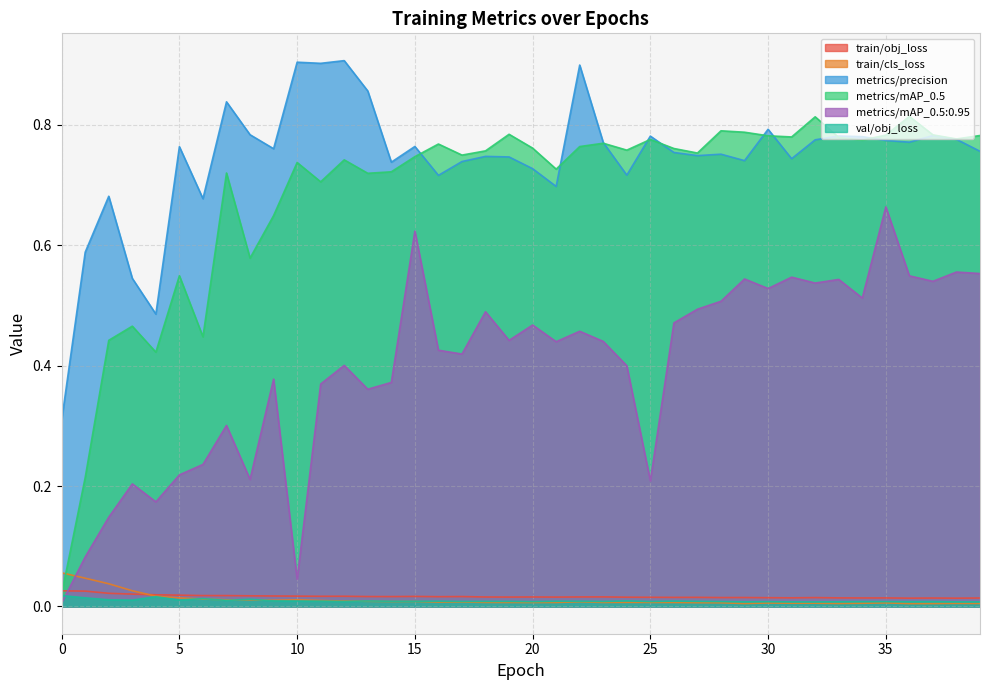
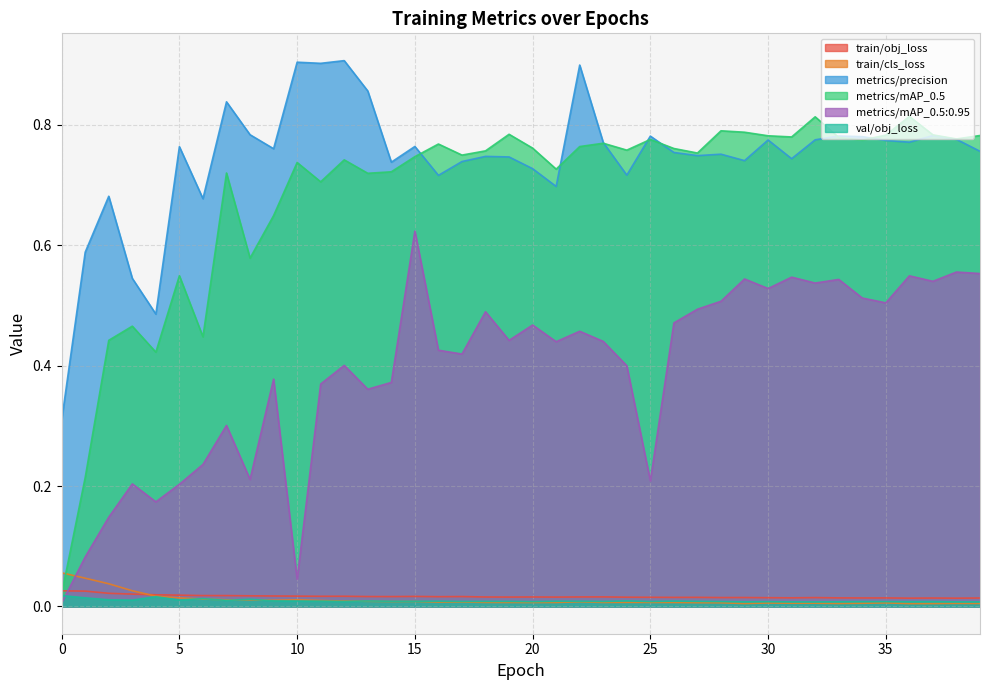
metrics/mAP_0.5:0.95, 5: 0.22 -> 0.20
metrics/precision, 30: 0.79 -> 0.77
metrics/mAP_0.5:0.95, 35: 0.66 -> 0.50
